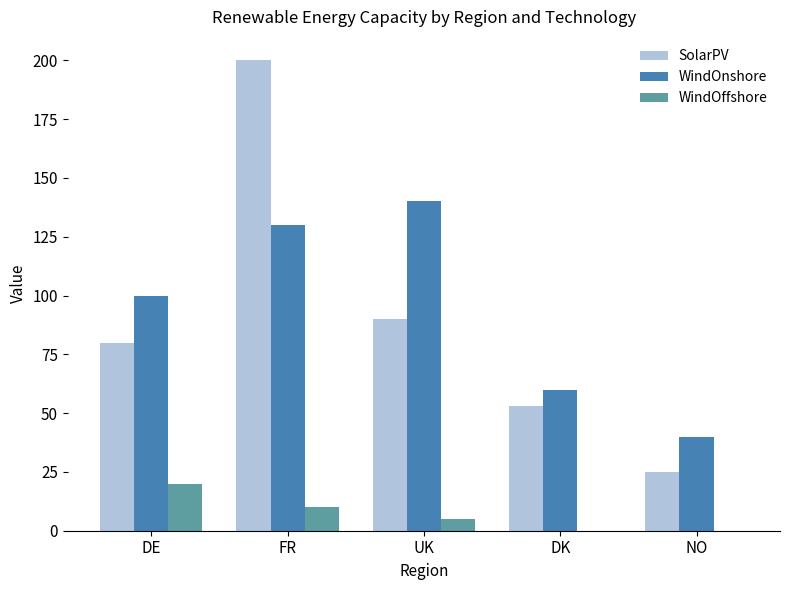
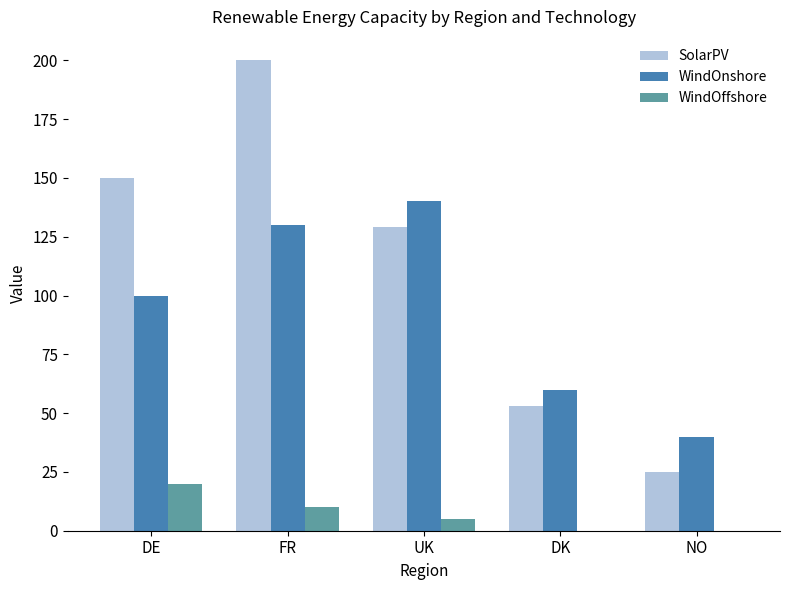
SolarPV, DE: 80 -> 150
SolarPV, UK: 90 -> 129
